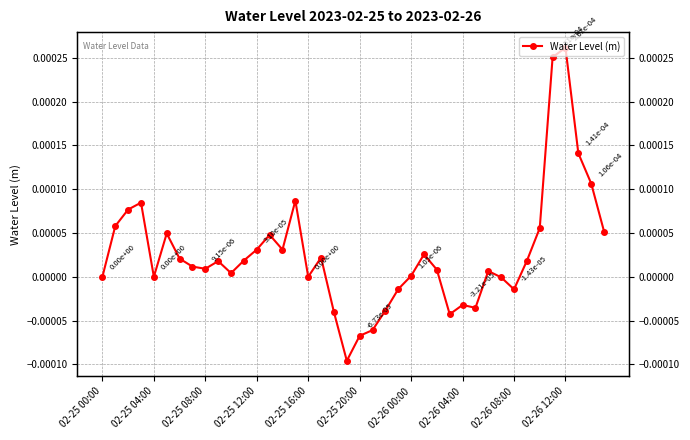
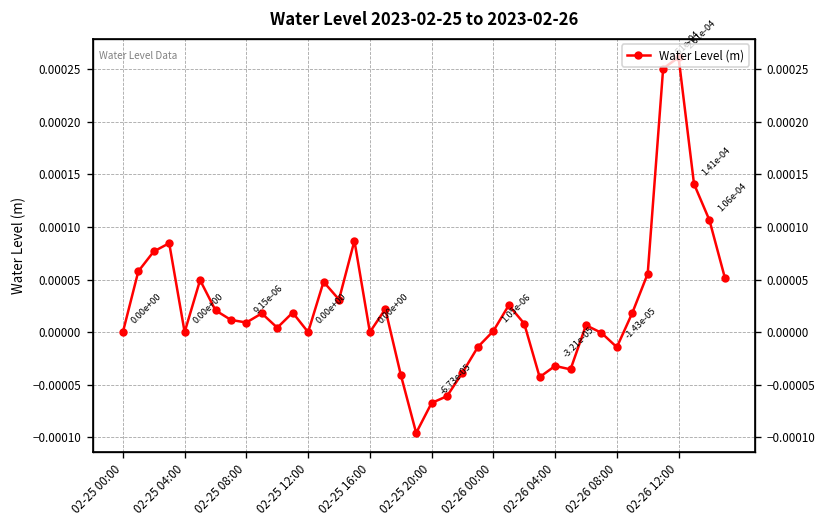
02-25 12:00: 3.10e-05 -> 0.00e+00
